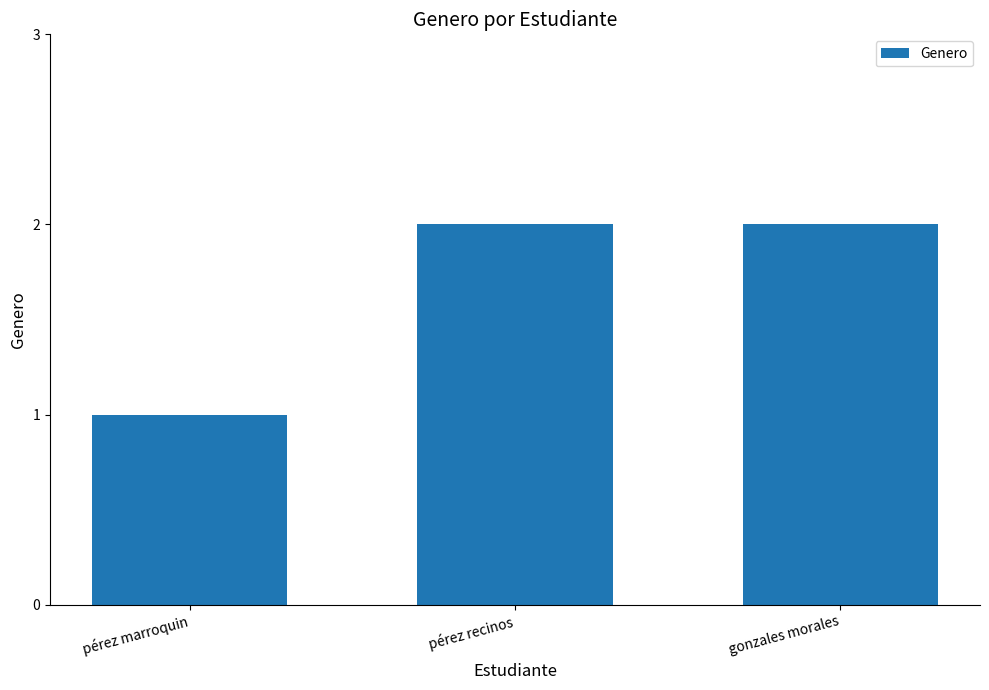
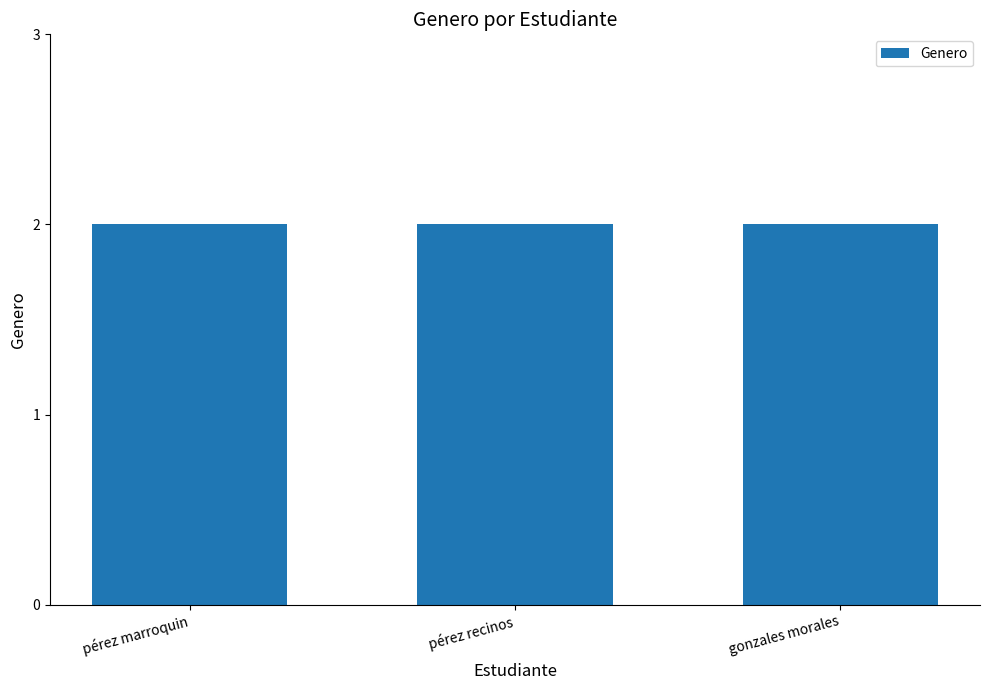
pérez marroquin: 1 -> 2
